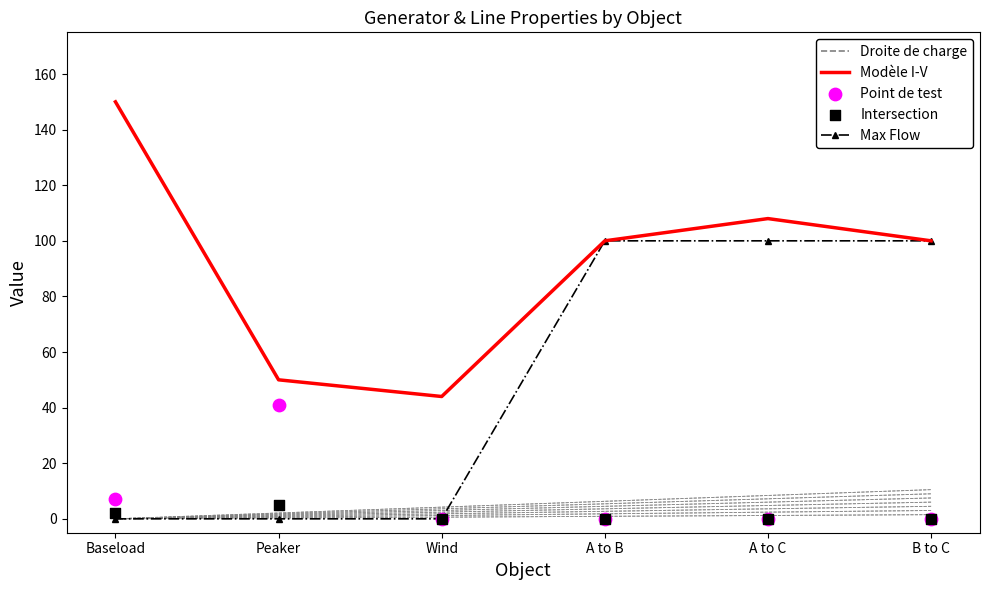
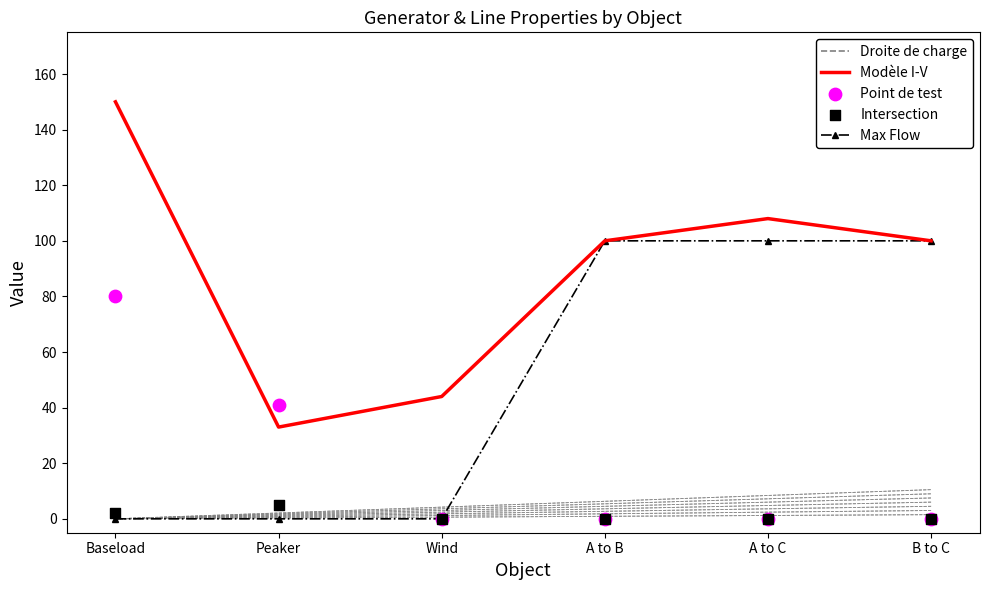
Point de test, Baseload: 7 -> 80
Modèle I-V, Peaker: 50 -> 33
